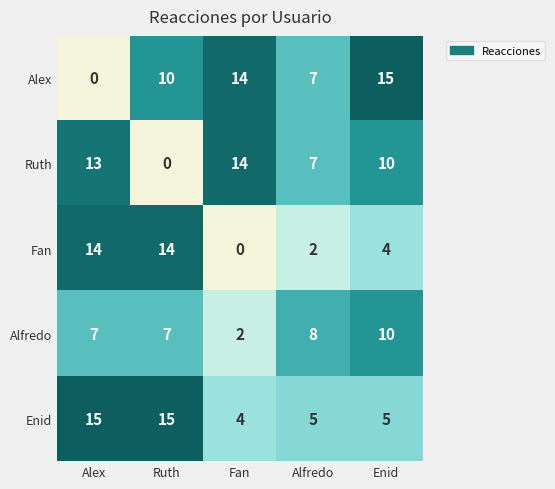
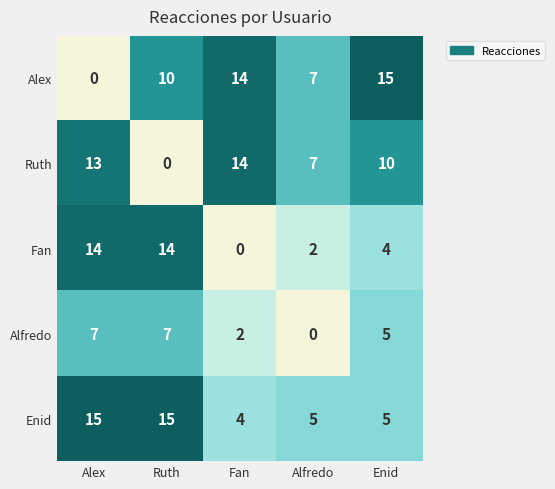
Alfredo, Alfredo: 8 -> 0
Alfredo, Enid: 10 -> 5
